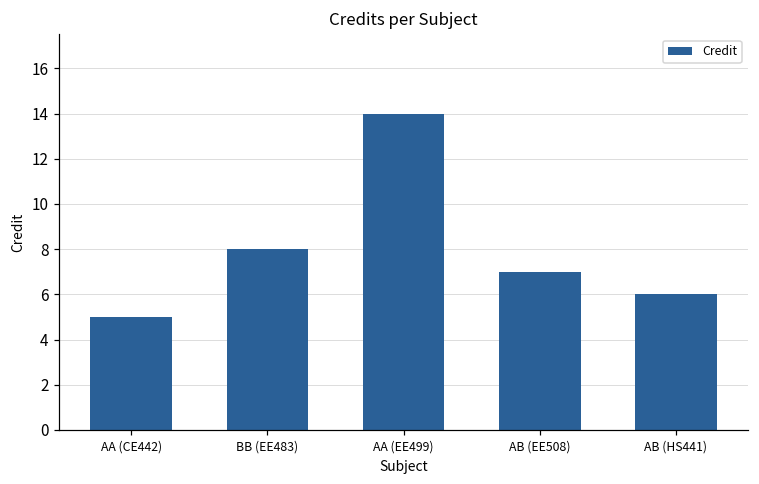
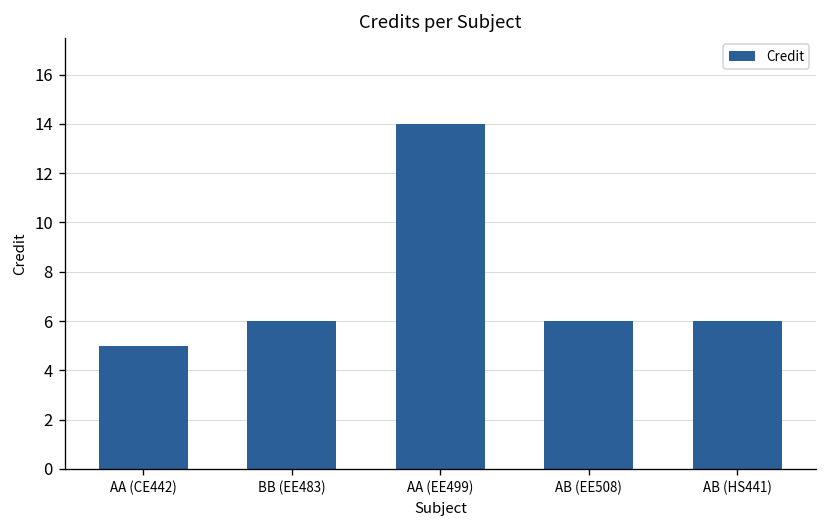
BB (EE483): 8 -> 6
AB (EE508): 7 -> 6
